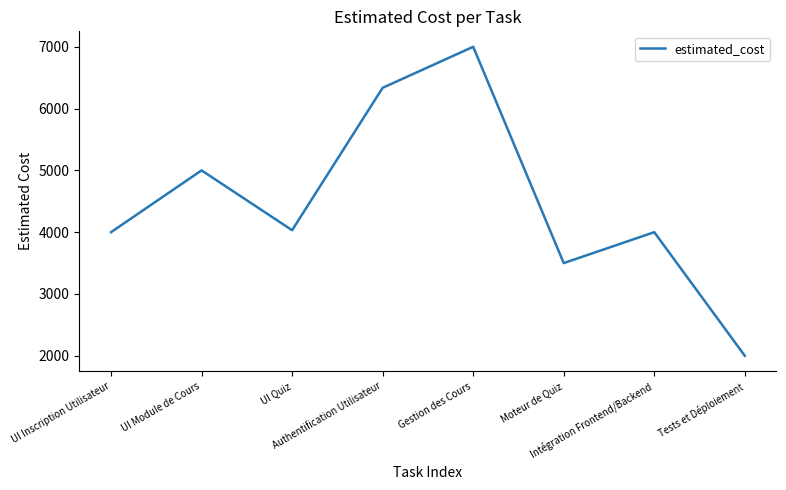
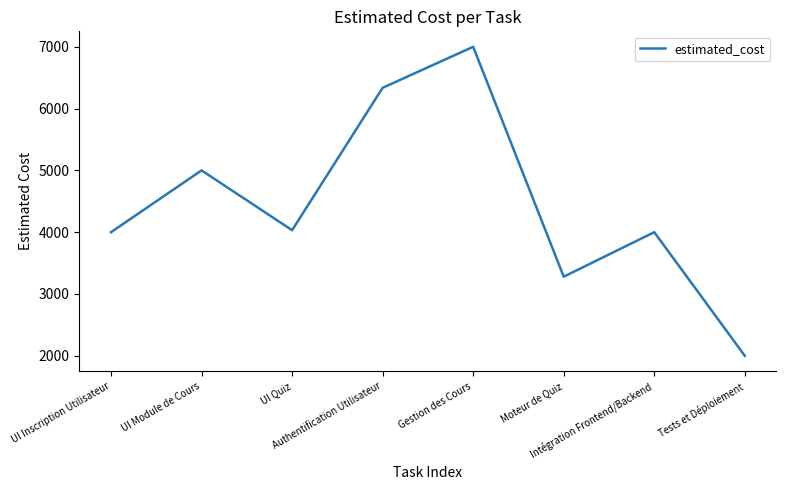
Moteur de Quiz: 3500 -> 3300
